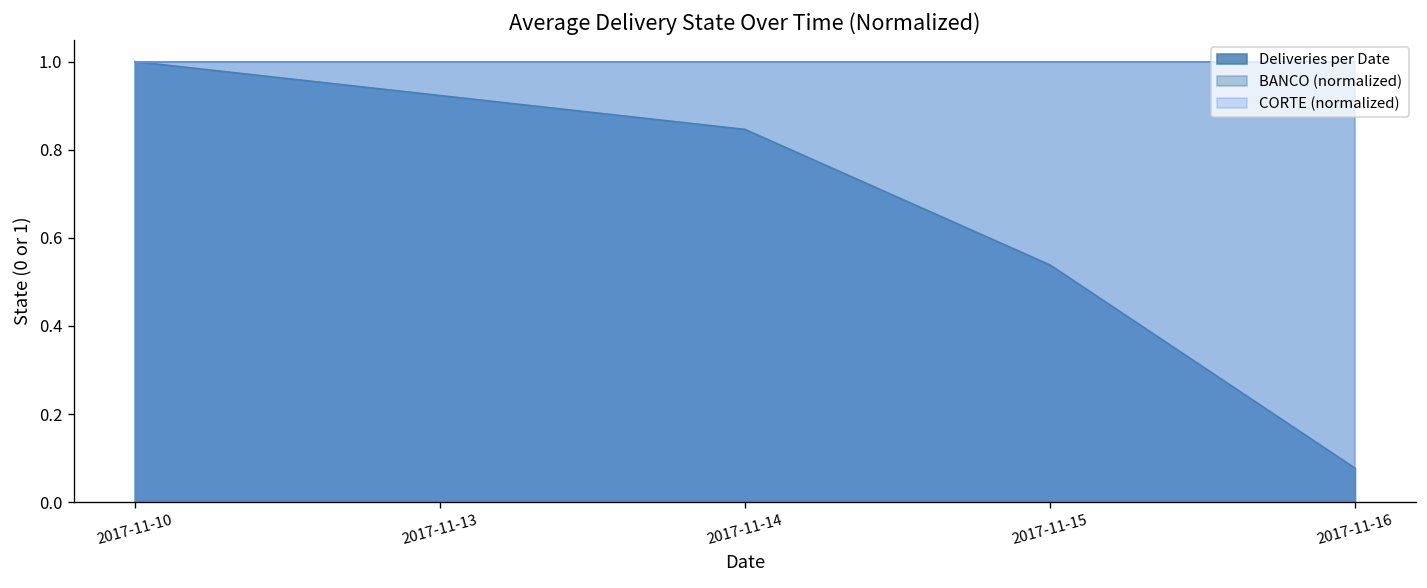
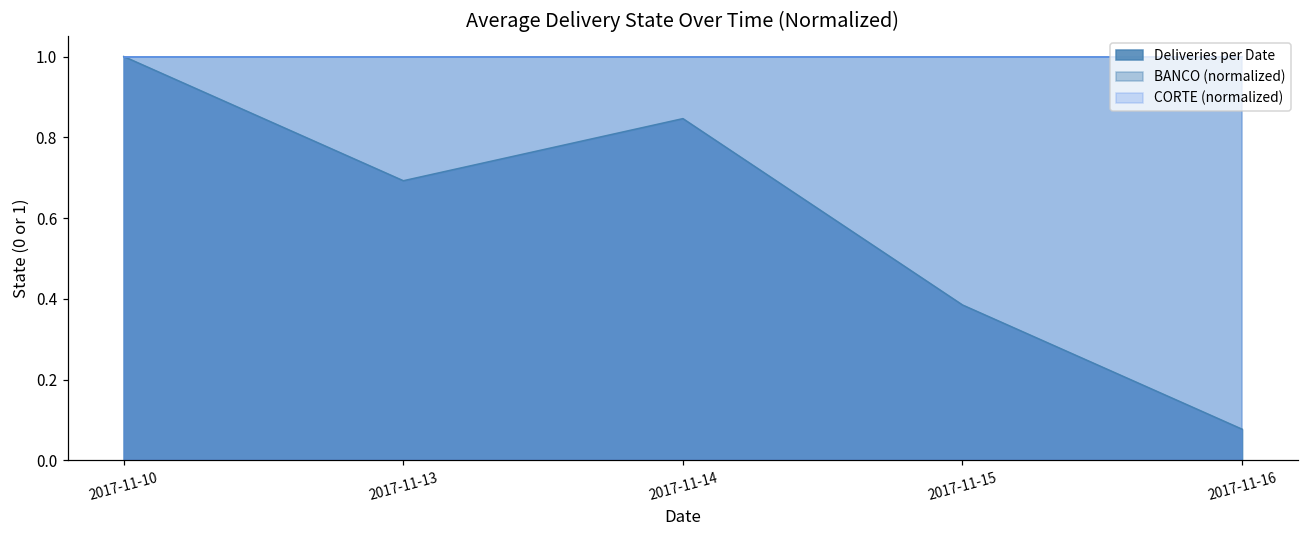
Deliveries per Date, 2017-11-13: 0.92 -> 0.69
Deliveries per Date, 2017-11-15: 0.54 -> 0.38
